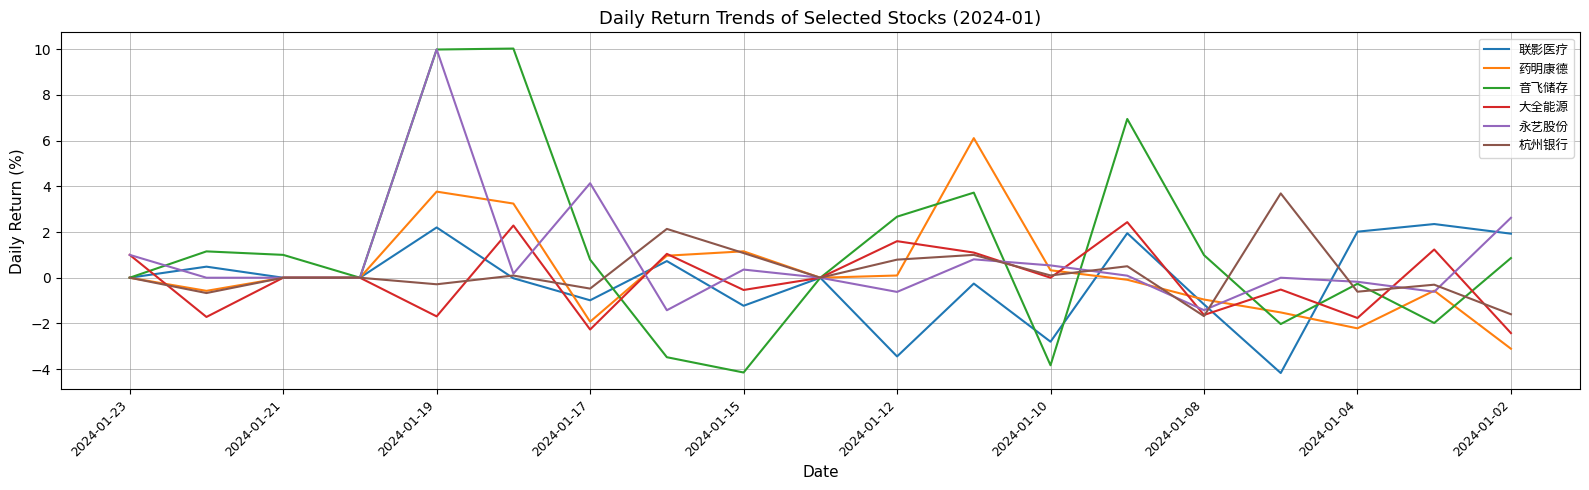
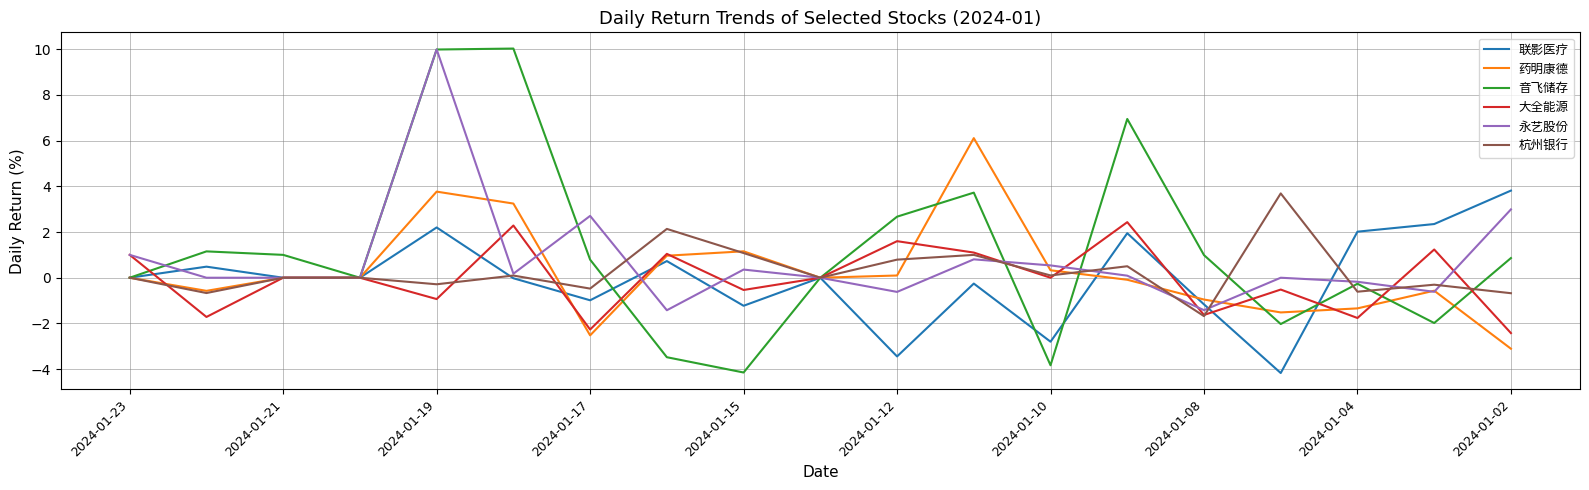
大全能源, 2024-01-19: -1.7 -> -0.9
药明康德, 2024-01-17: -1.9 -> -2.5
永艺股份, 2024-01-17: 4.1 -> 2.7
药明康德, 2024-01-04: -2.2 -> -1.3
联影医疗, 2024-01-02: 1.9 -> 3.8
永艺股份, 2024-01-02: 2.6 -> 3.0
杭州银行, 2024-01-02: -1.6 -> -0.7
